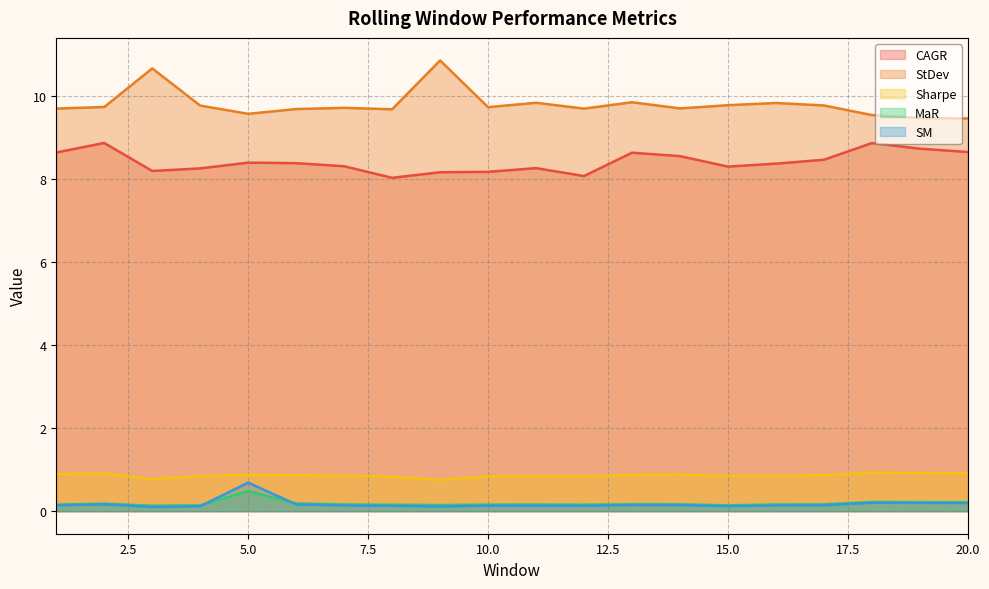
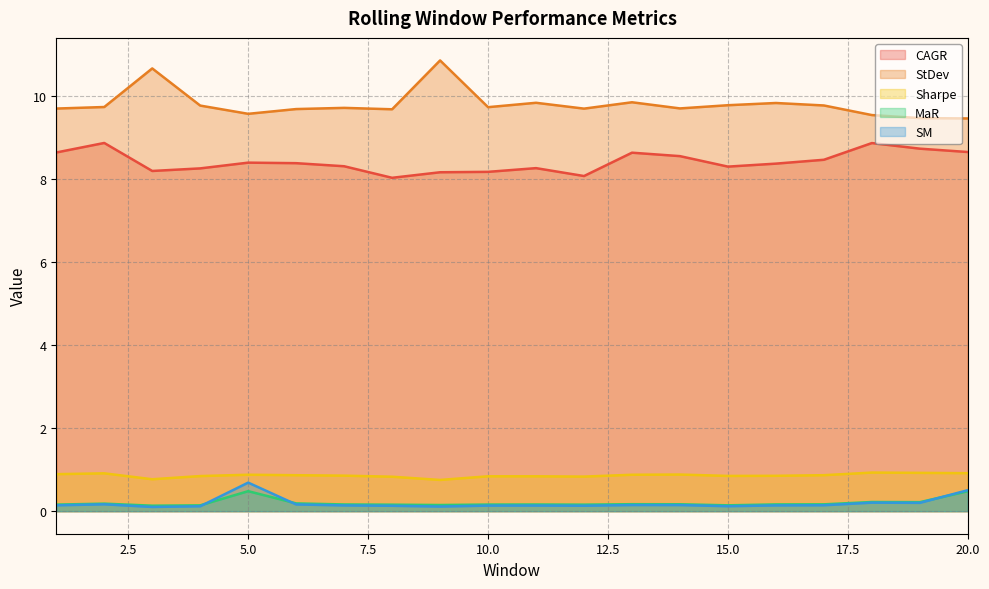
MaR, 20.0: 0.2 -> 0.5
SM, 20.0: 0.2 -> 0.5
